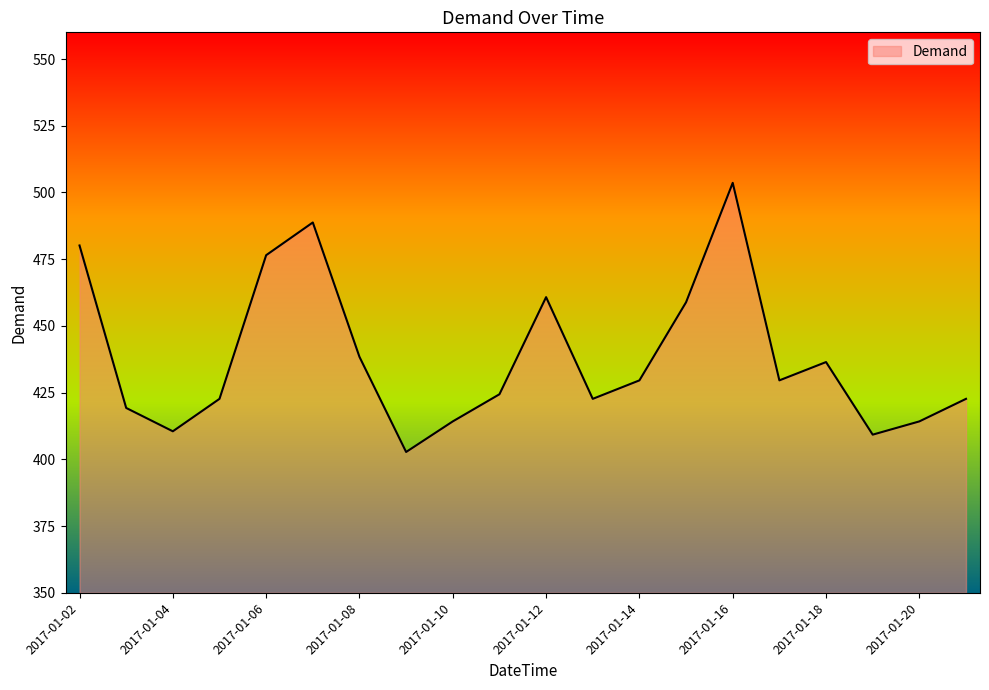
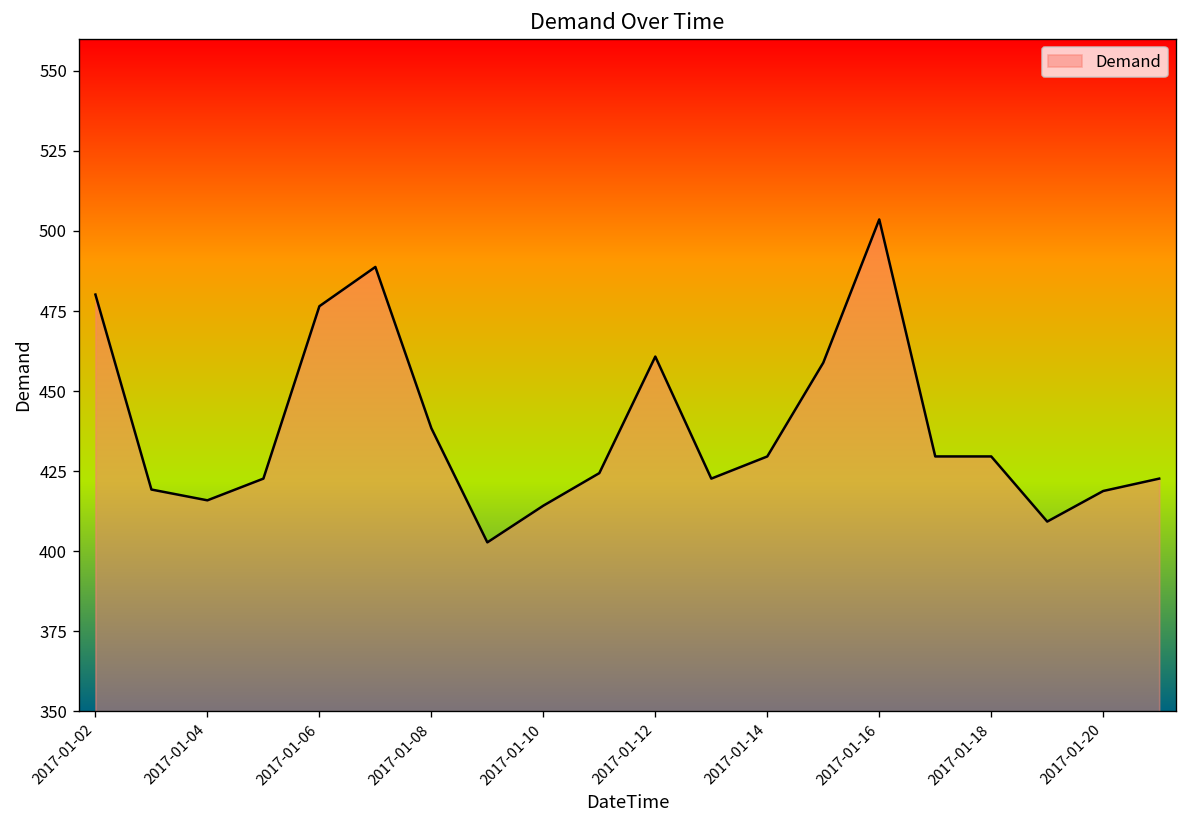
2017-01-04: 411 -> 416
2017-01-18: 436 -> 430
2017-01-20: 414 -> 419
